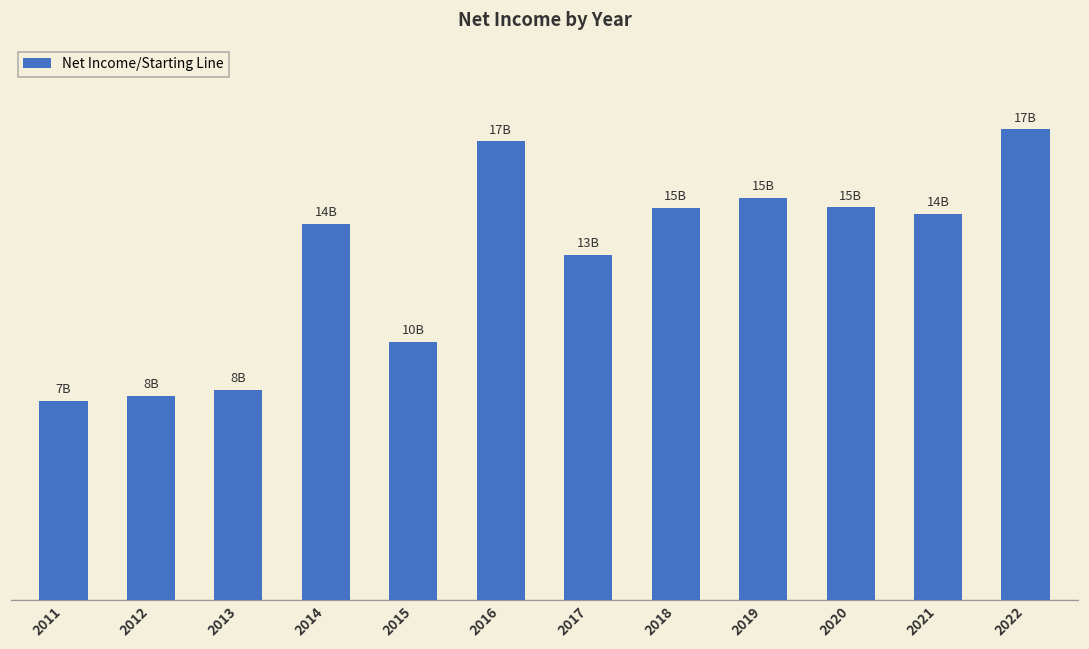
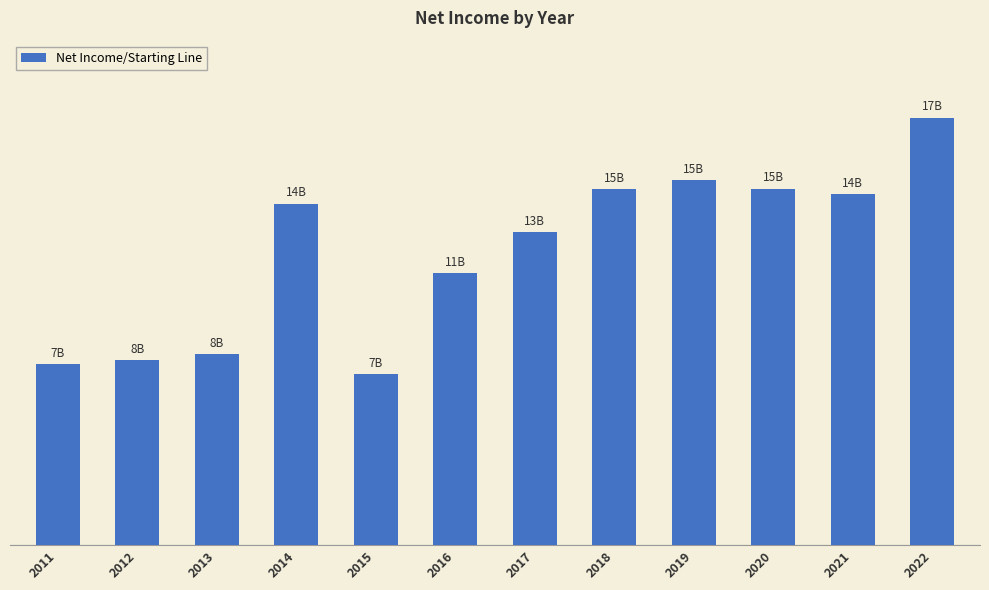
2015: 10B -> 7B
2016: 17B -> 11B
